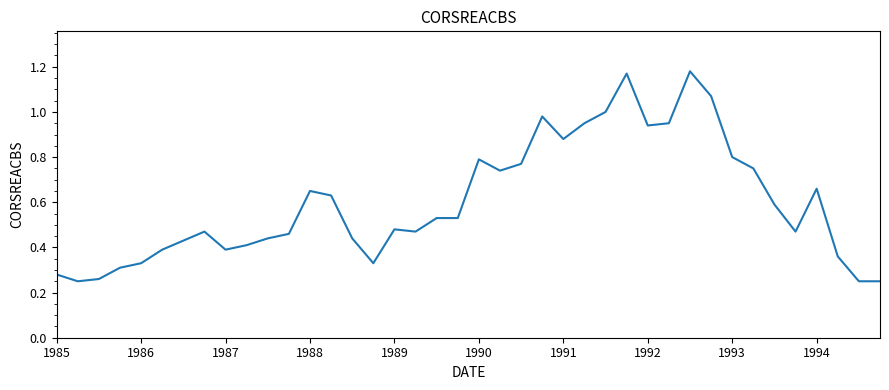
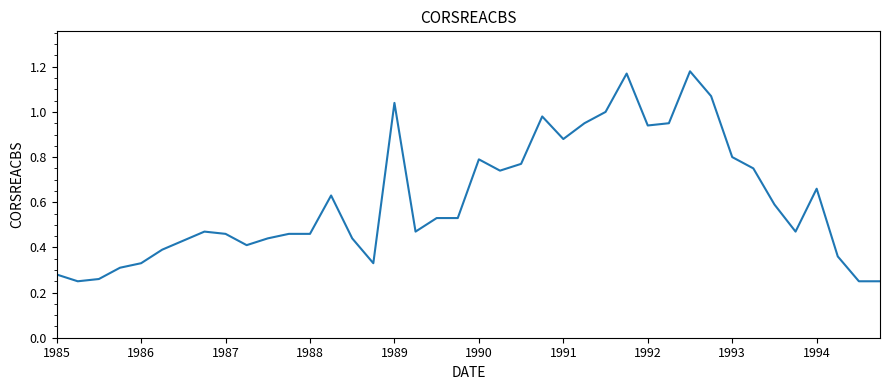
1987: 0.39 -> 0.46
1988: 0.65 -> 0.46
1989: 0.48 -> 1.04
